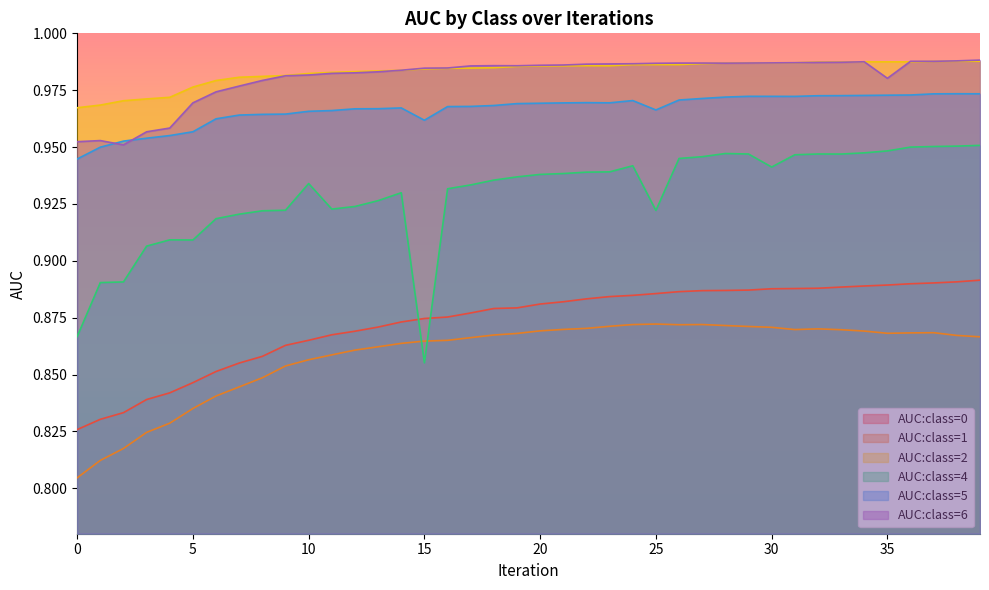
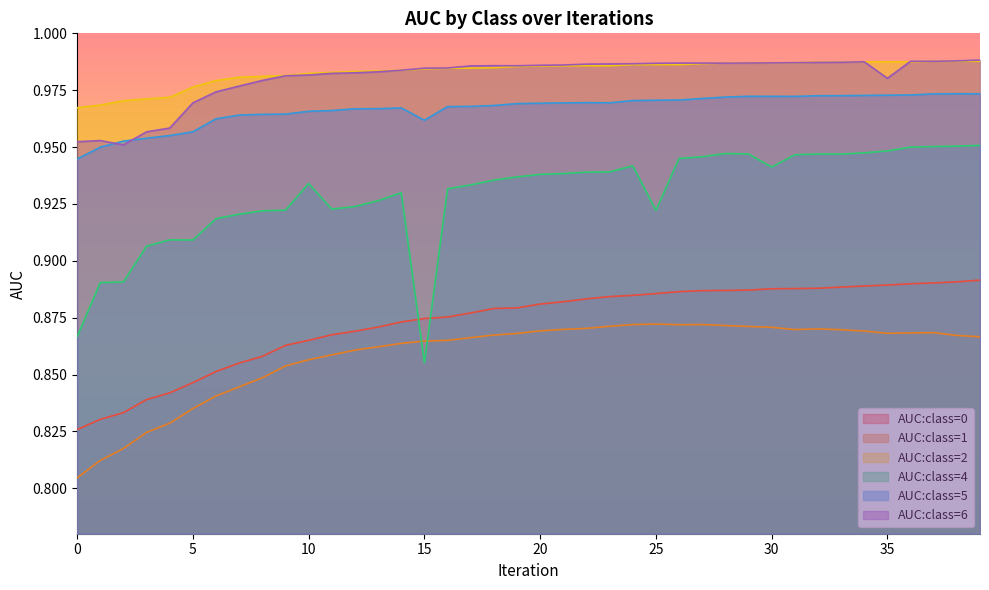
AUC:class=5, 25: 0.966 -> 0.971
